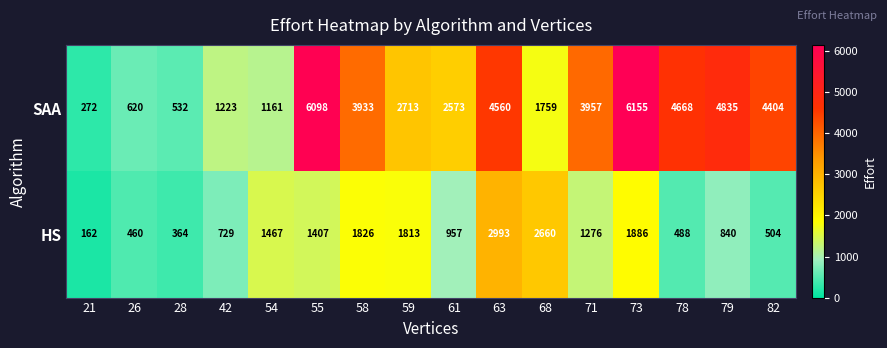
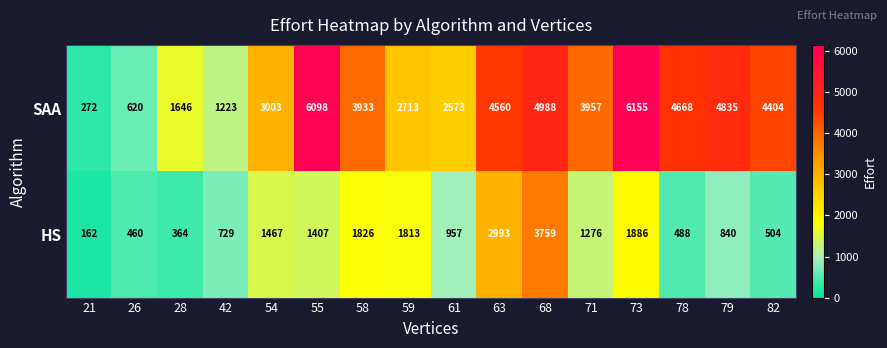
SAA, 28: 532 -> 1646
SAA, 54: 1161 -> 3003
SAA, 68: 1759 -> 4988
HS, 68: 2660 -> 3759
